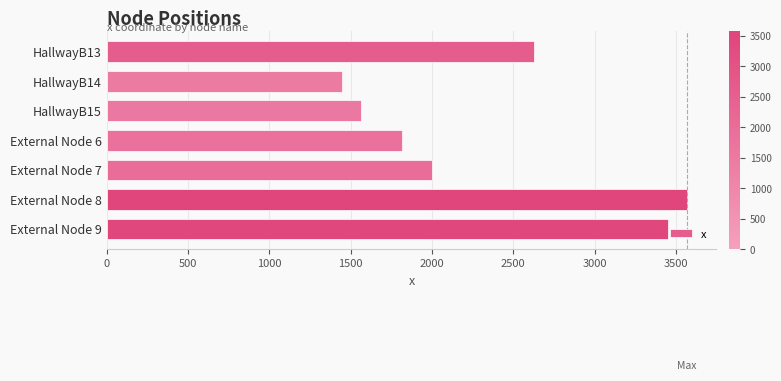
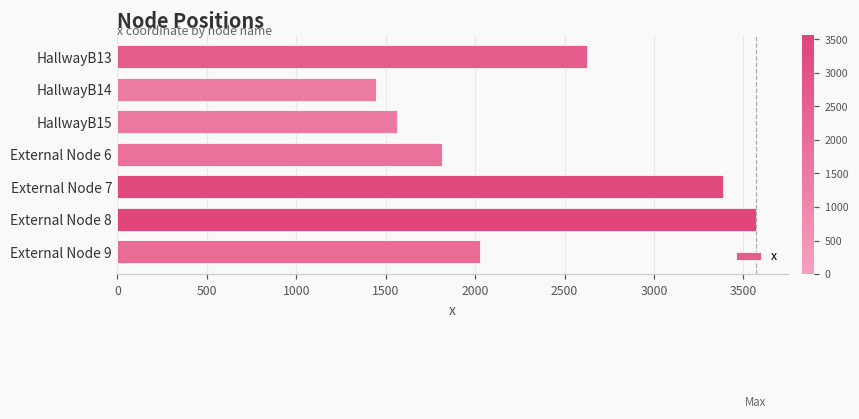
External Node 7: 2000 -> 3390
External Node 9: 3450 -> 2030
